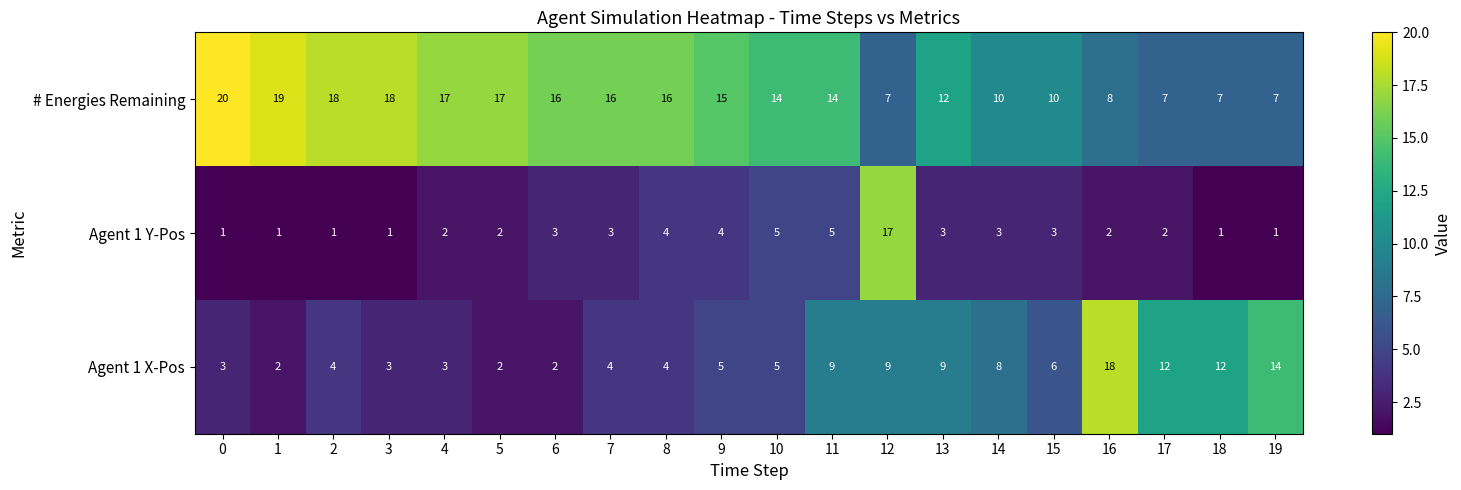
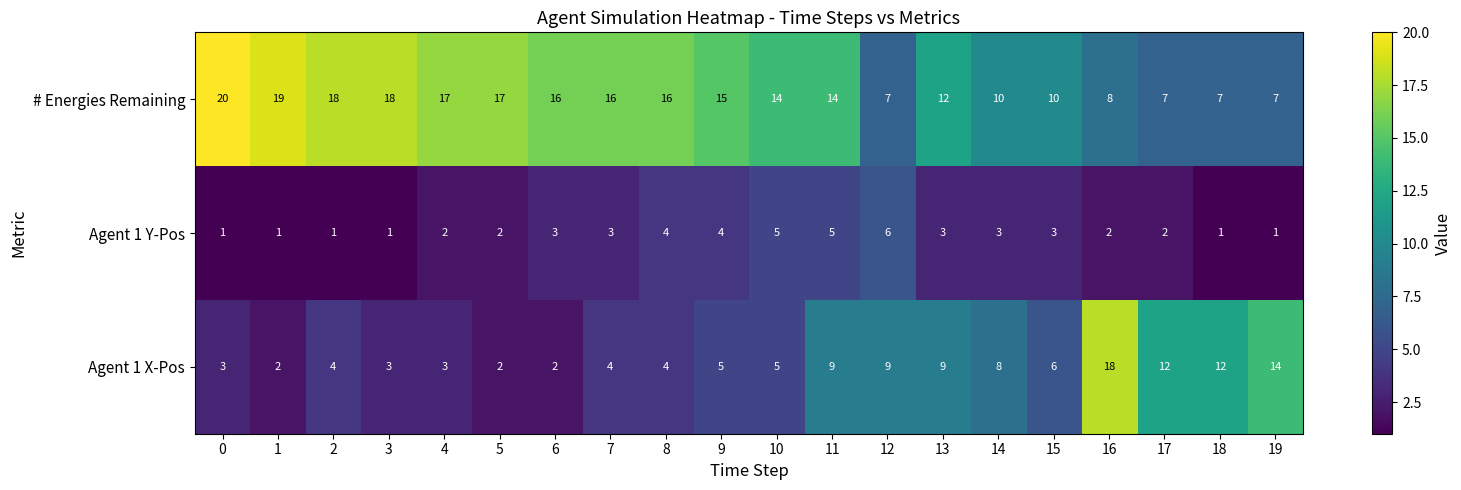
Agent 1 Y-Pos, 12: 17 -> 6
